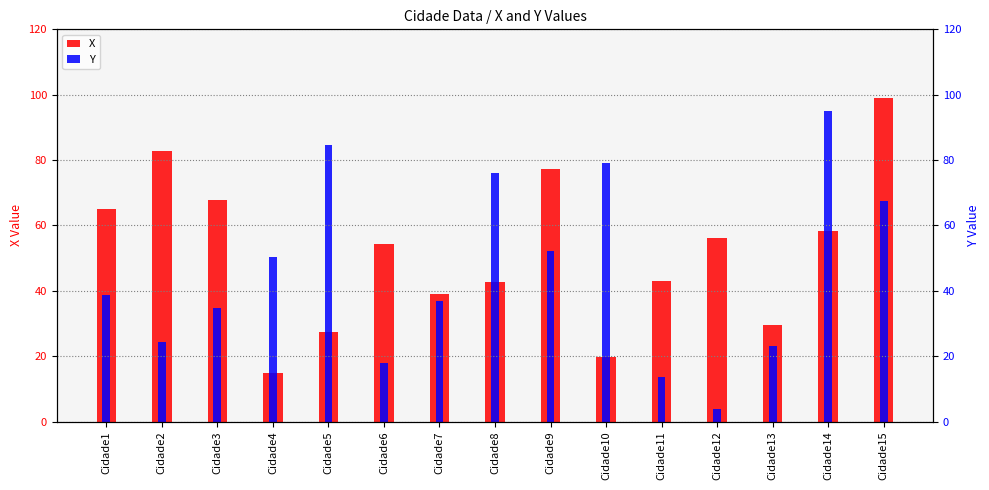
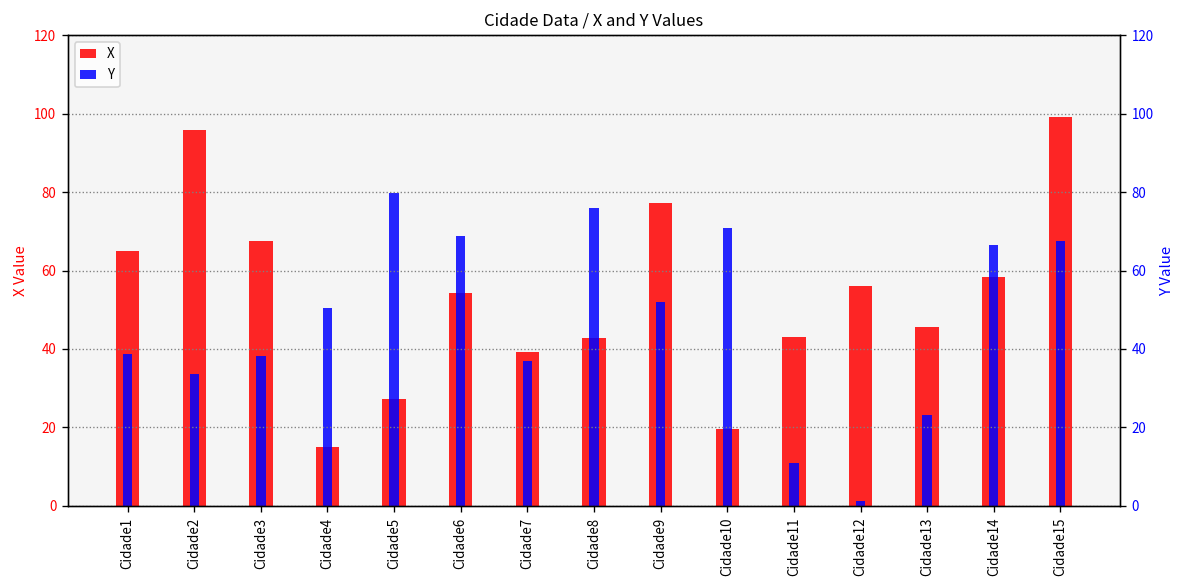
X, Cidade2: 83 -> 96
Y, Cidade2: 24 -> 34
Y, Cidade3: 35 -> 38
Y, Cidade5: 85 -> 80
Y, Cidade6: 18 -> 69
Y, Cidade10: 79 -> 71
Y, Cidade11: 13 -> 11
Y, Cidade12: 4 -> 1
X, Cidade13: 30 -> 46
Y, Cidade14: 95 -> 67
